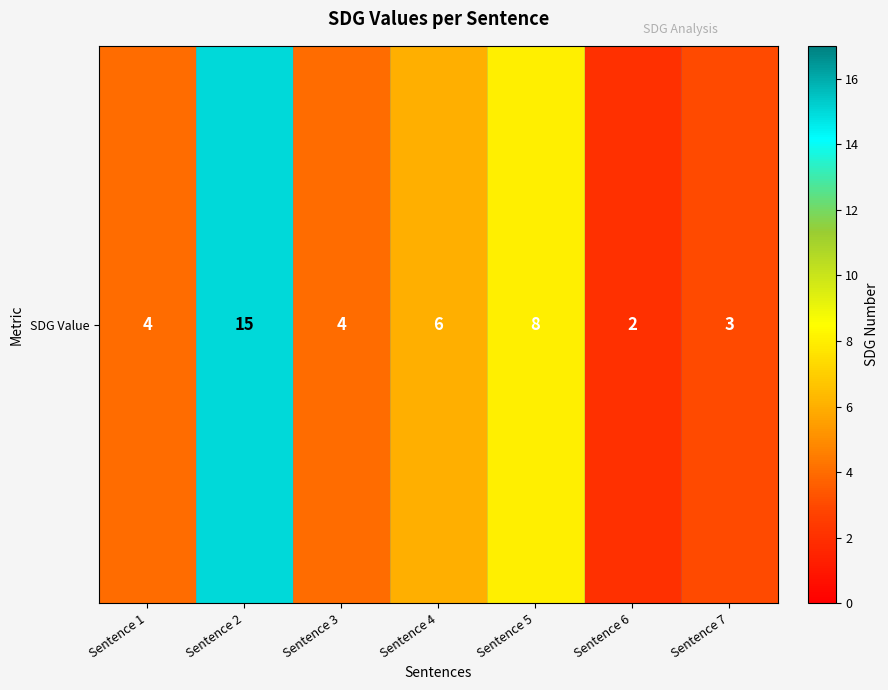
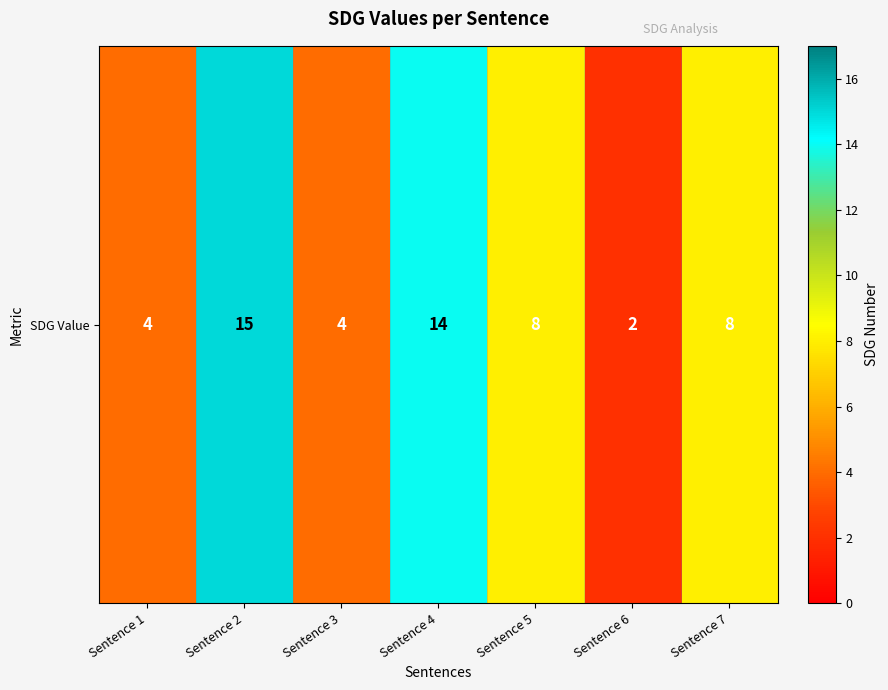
SDG Value, Sentence 4: 6 -> 14
SDG Value, Sentence 7: 3 -> 8
